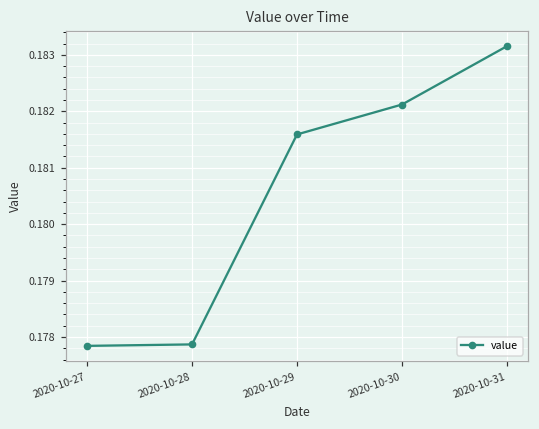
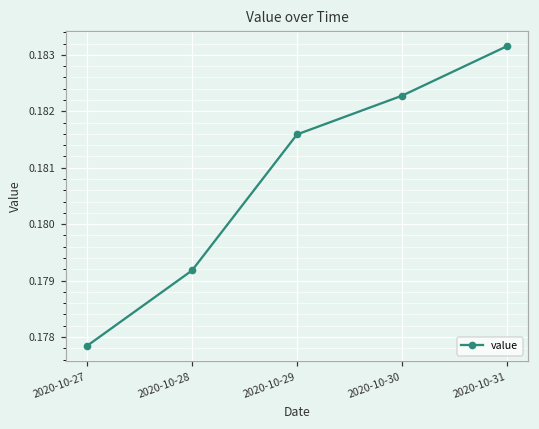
2020-10-28: 0.1779 -> 0.1792
2020-10-30: 0.1821 -> 0.1823
